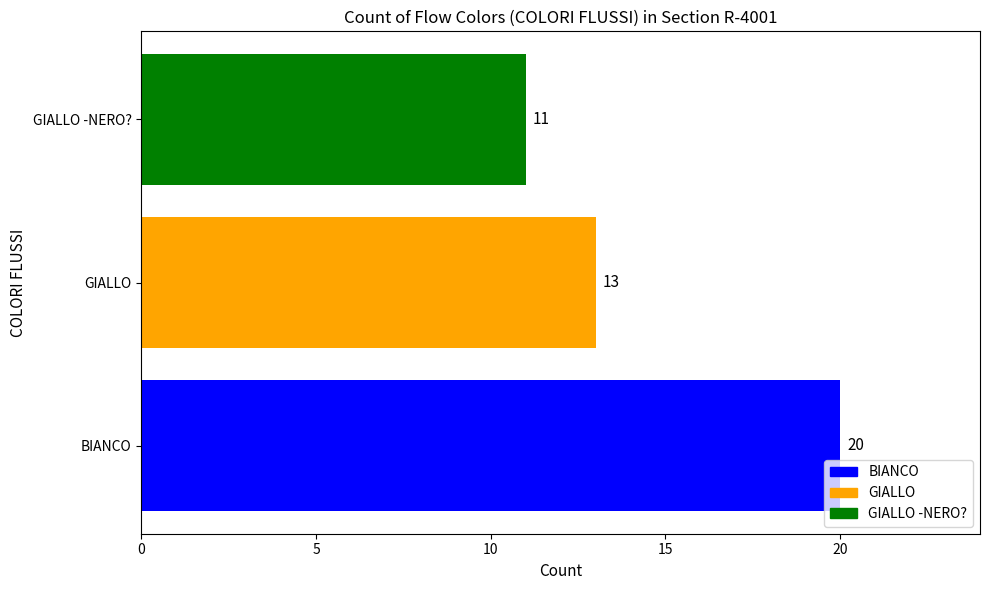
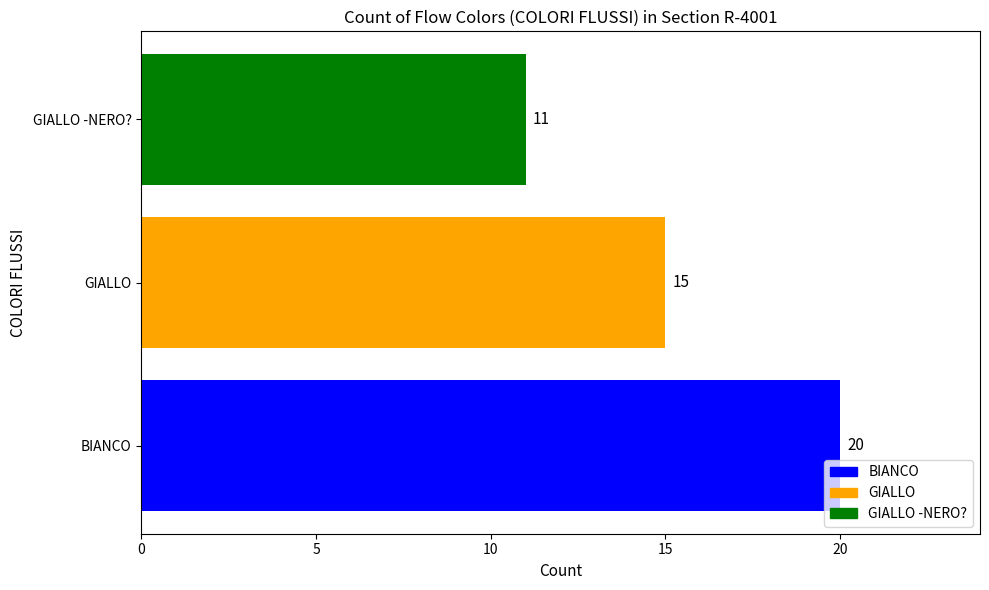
GIALLO: 13 -> 15
